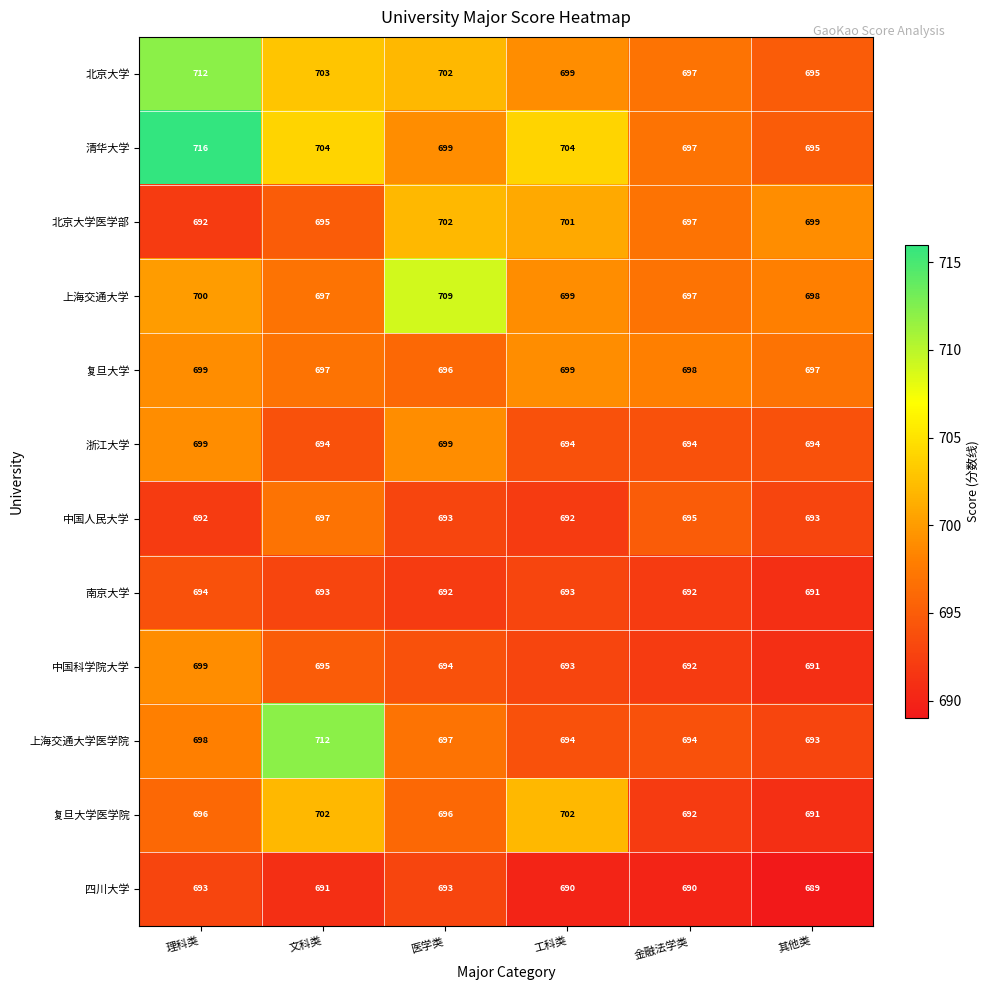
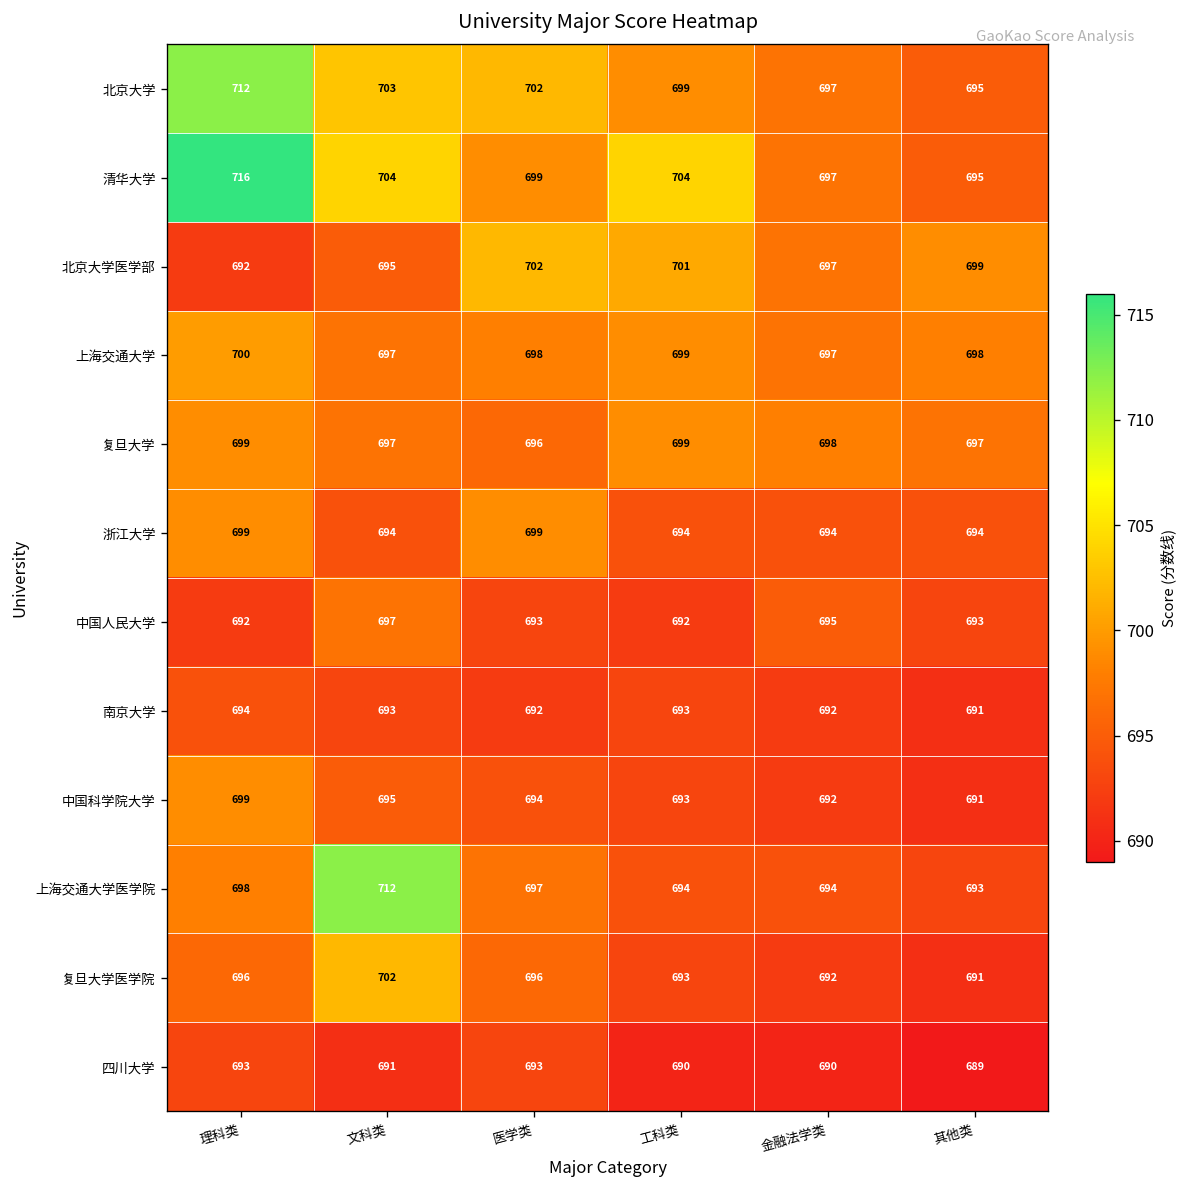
上海交通大学, 医学类: 709 -> 698
复旦大学医学院, 工科类: 702 -> 693
